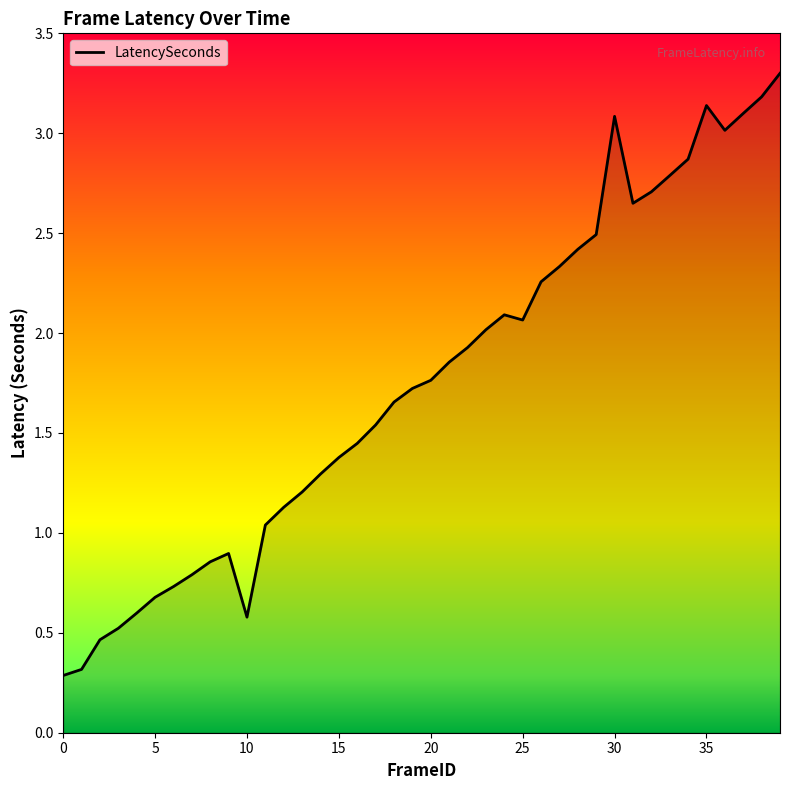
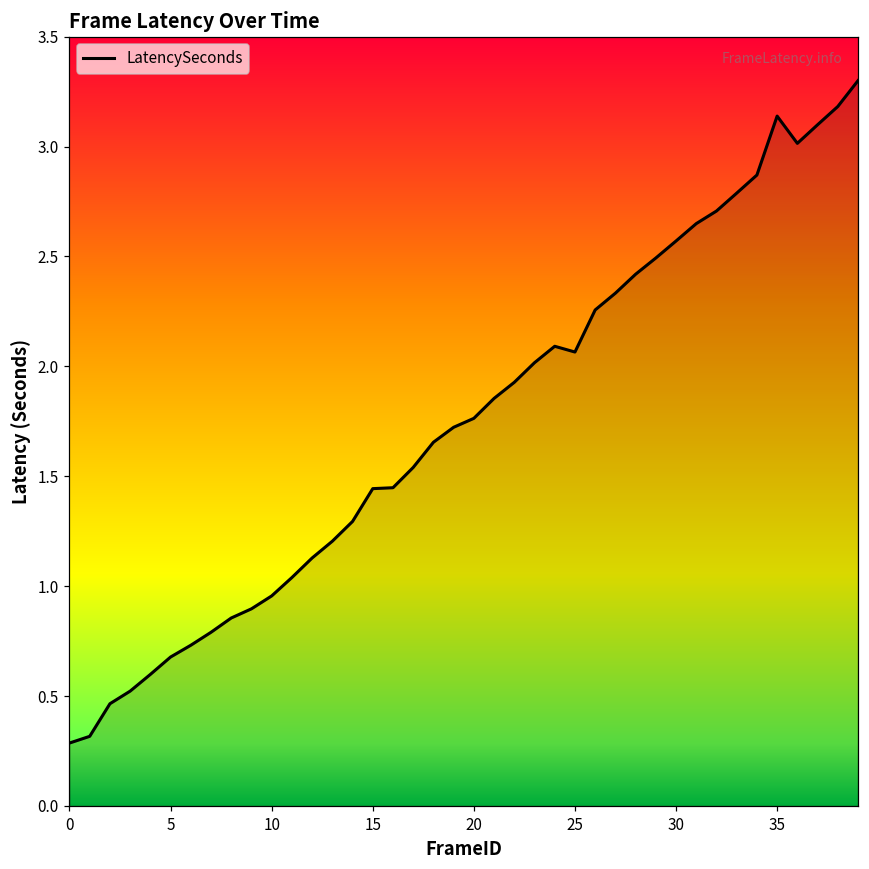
10: 0.58 -> 0.96
15: 1.38 -> 1.44
30: 3.08 -> 2.57
